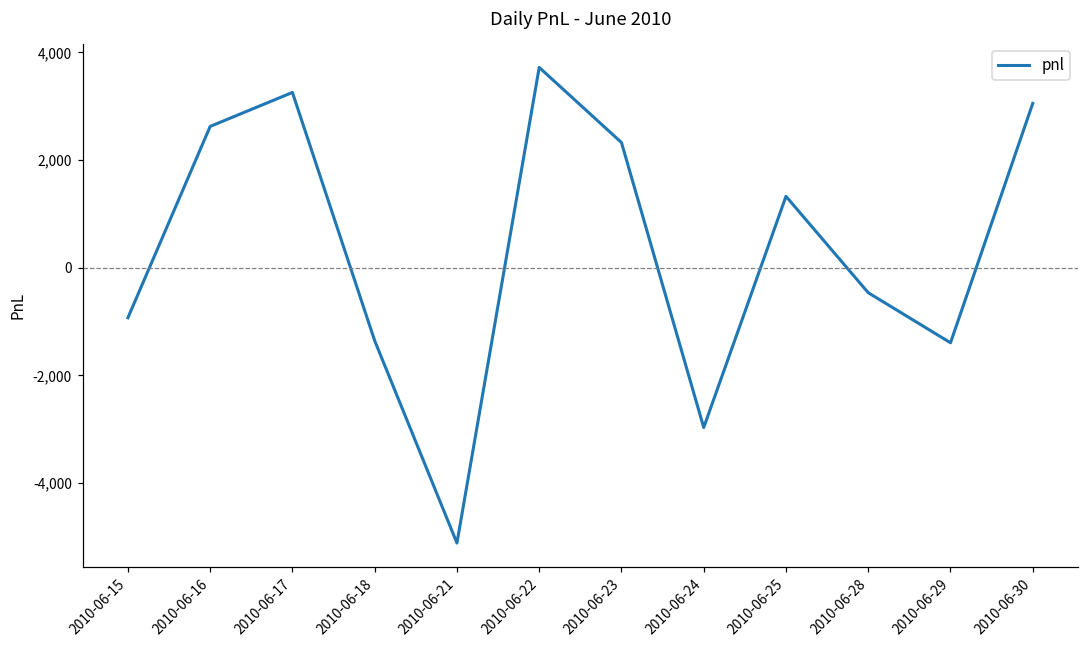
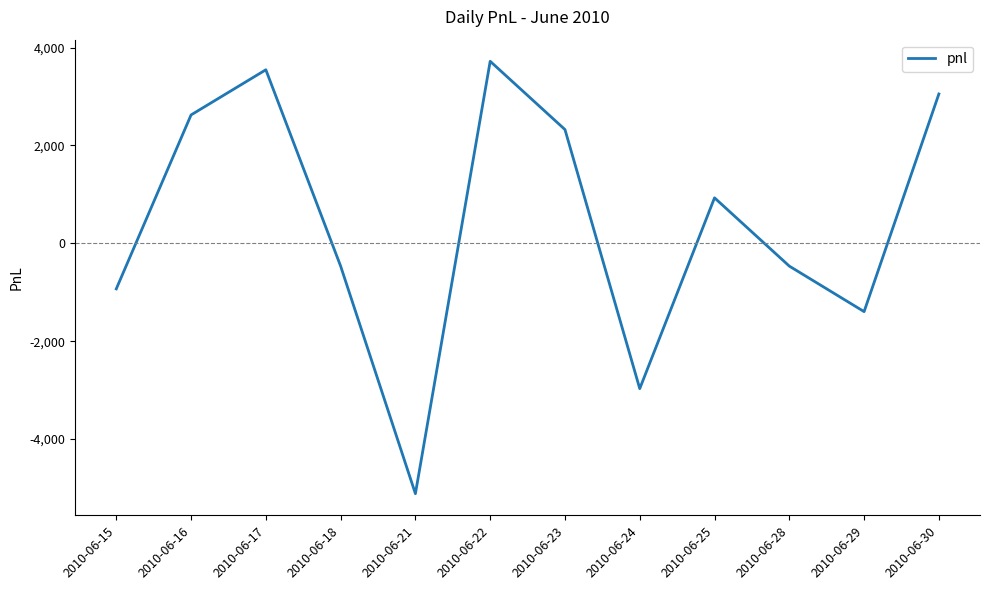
2010-06-17: 3,300 -> 3,500
2010-06-18: -1,400 -> -500
2010-06-25: 1,300 -> 900
